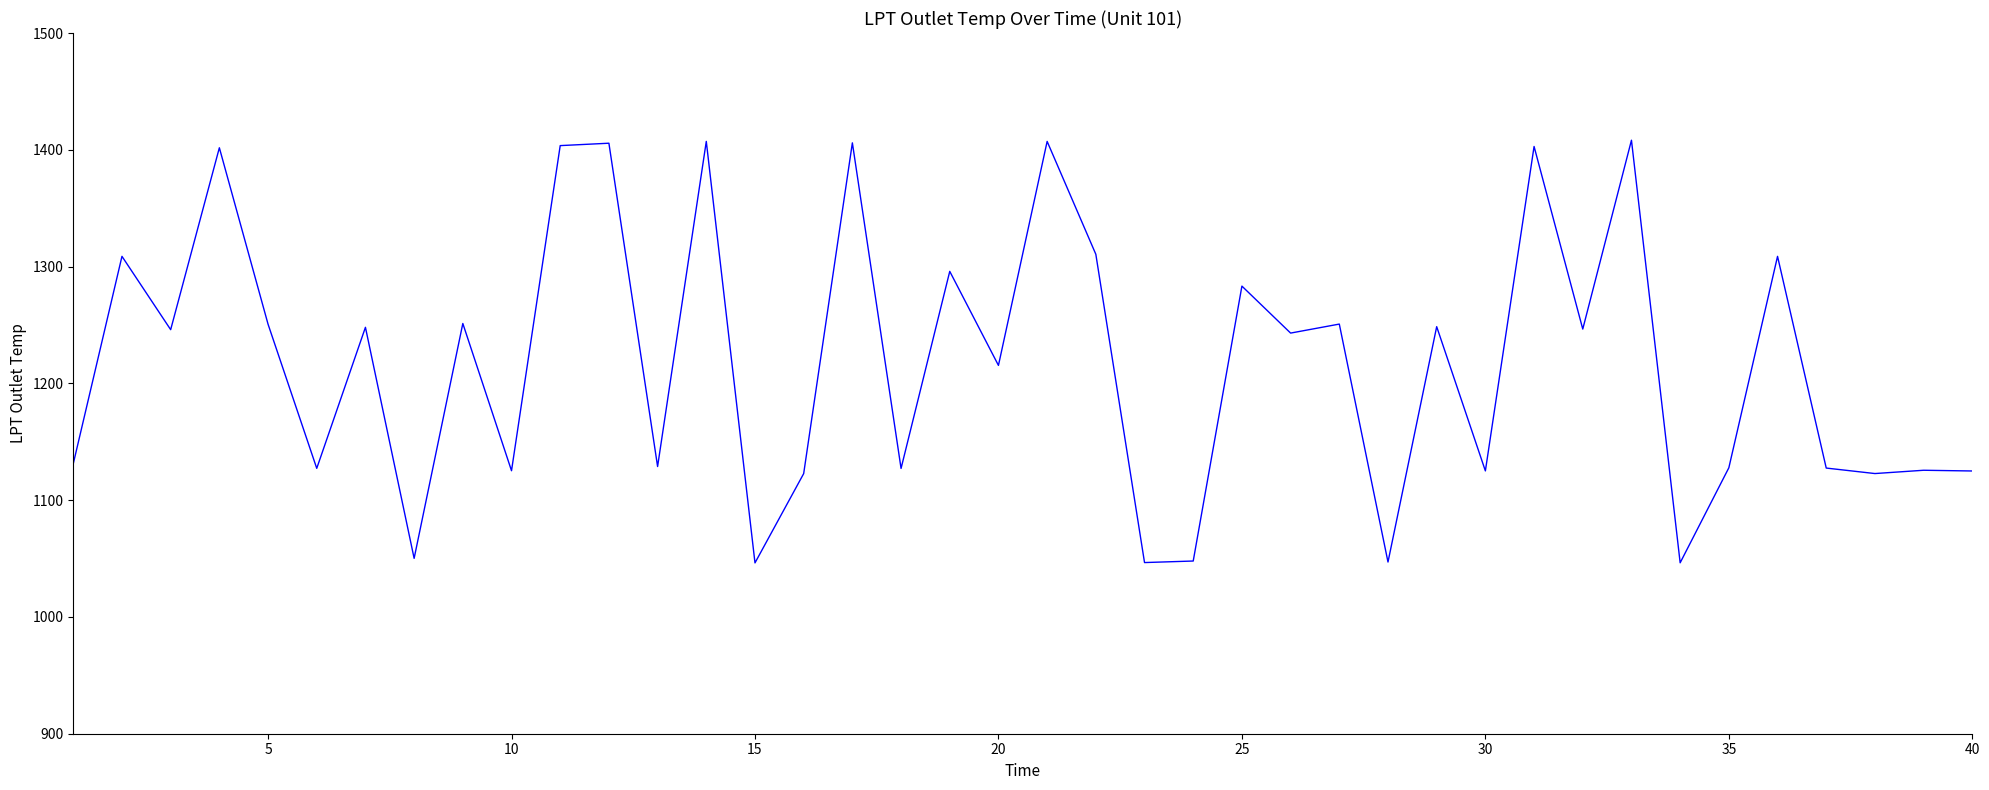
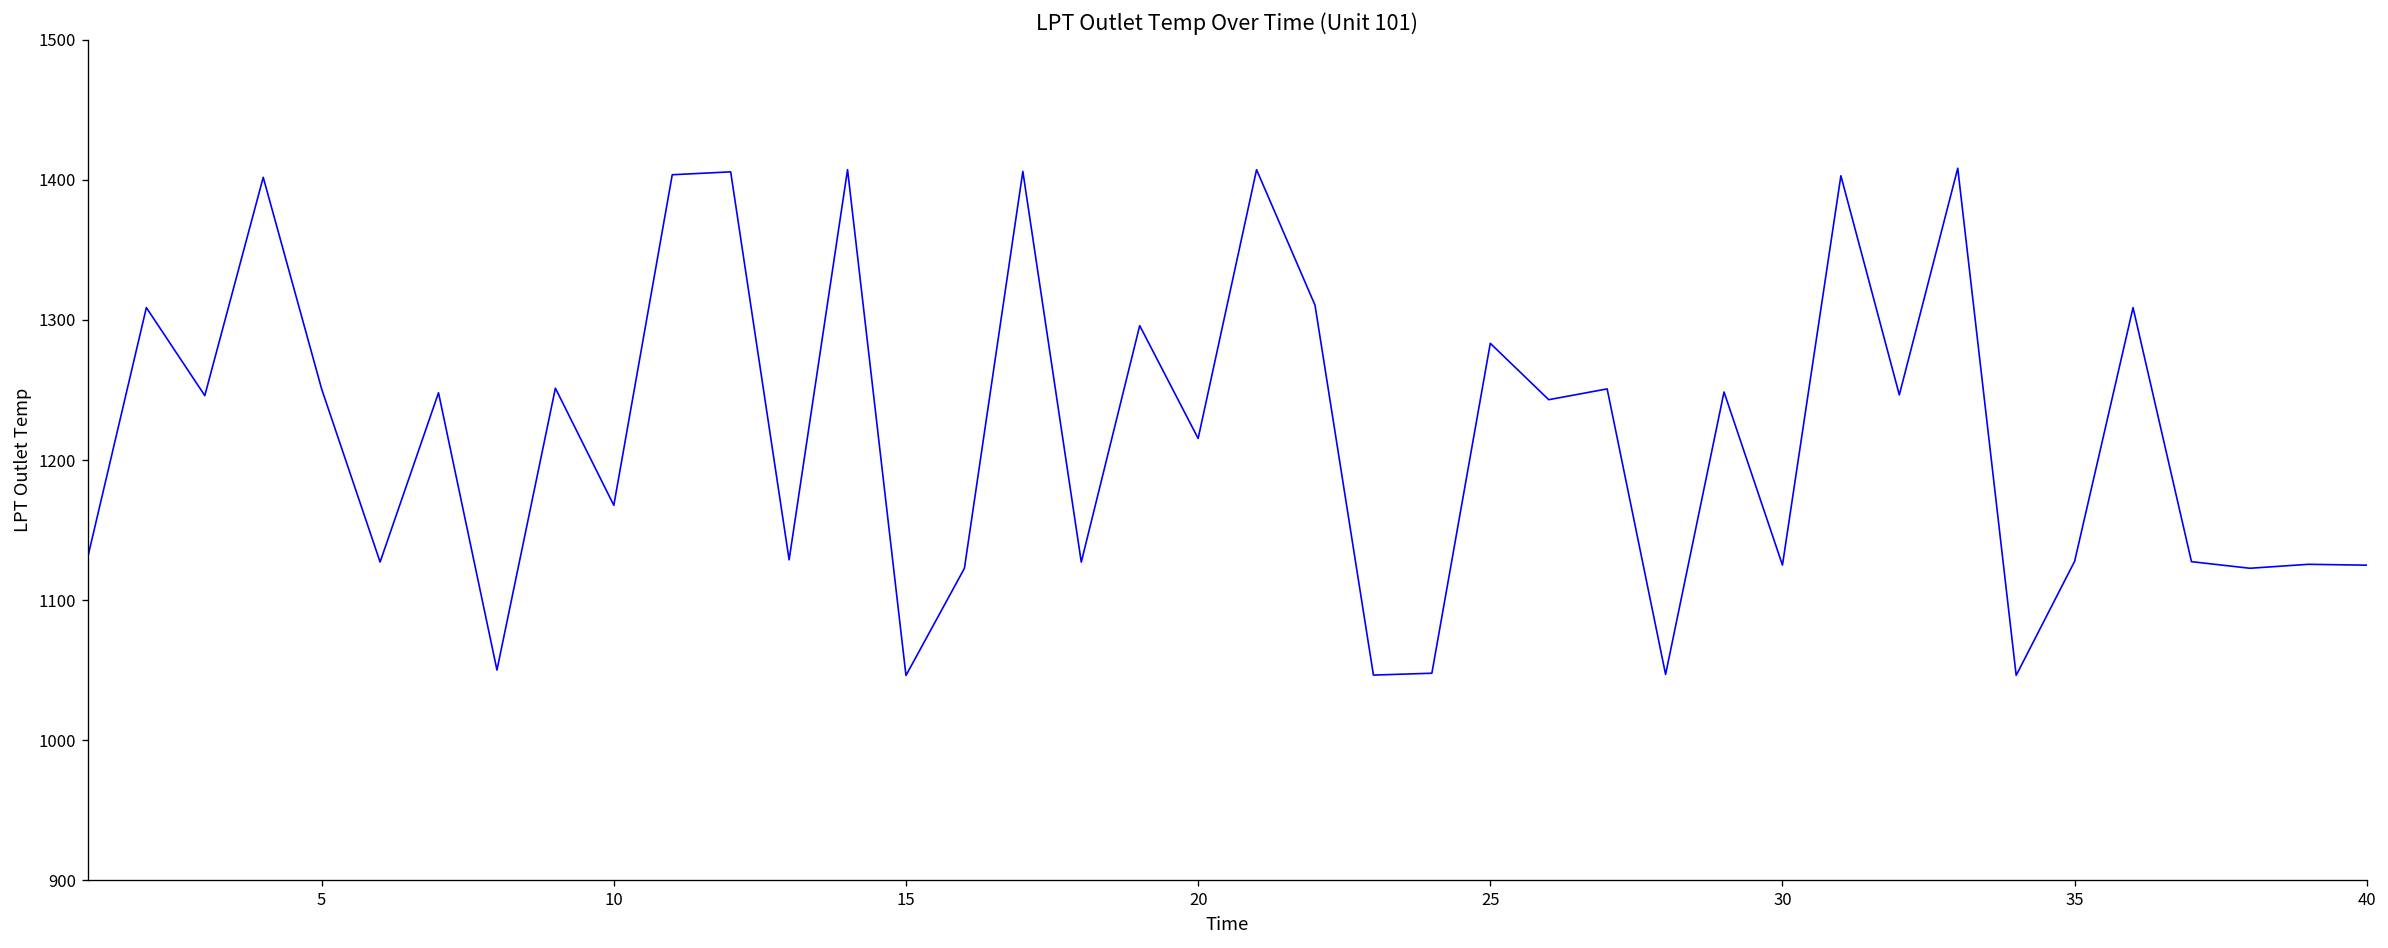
10: 1125 -> 1168
